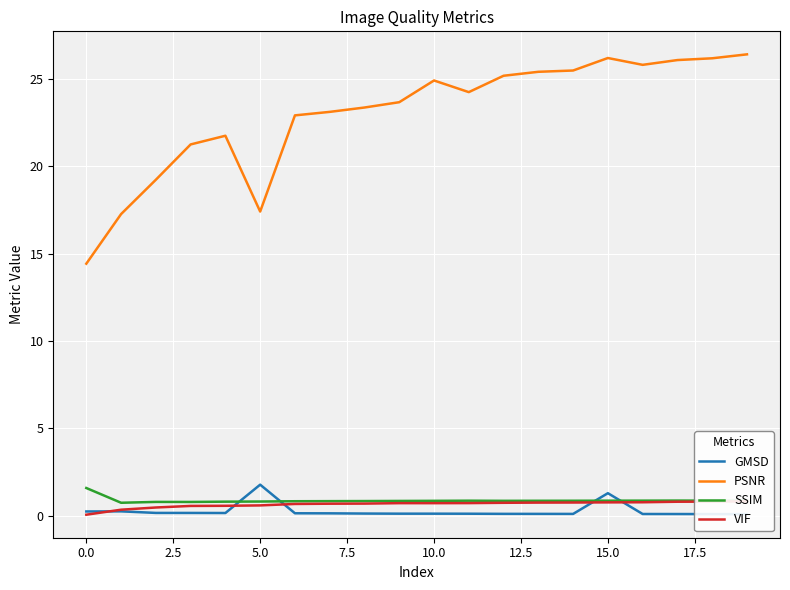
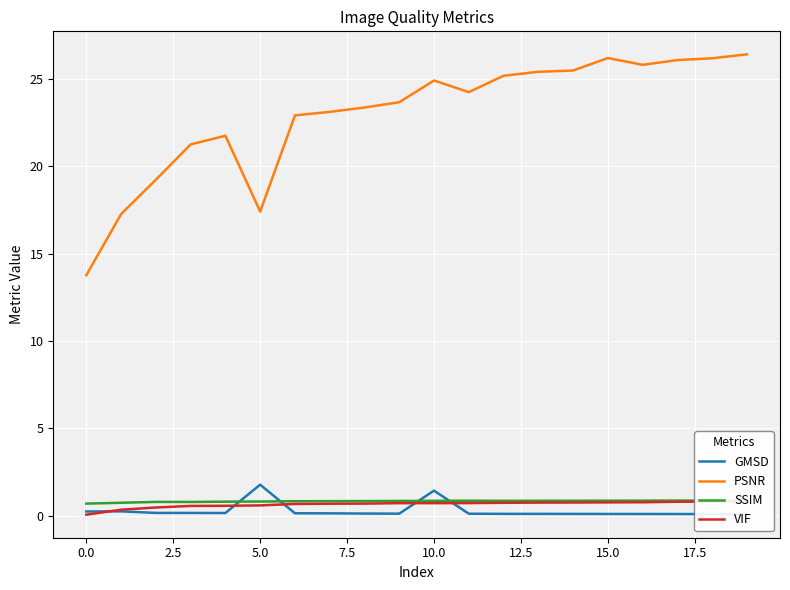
PSNR, 0.0: 14.4 -> 13.8
SSIM, 0.0: 1.6 -> 0.7
GMSD, 10.0: 0.1 -> 1.4
GMSD, 15.0: 1.3 -> 0.1
